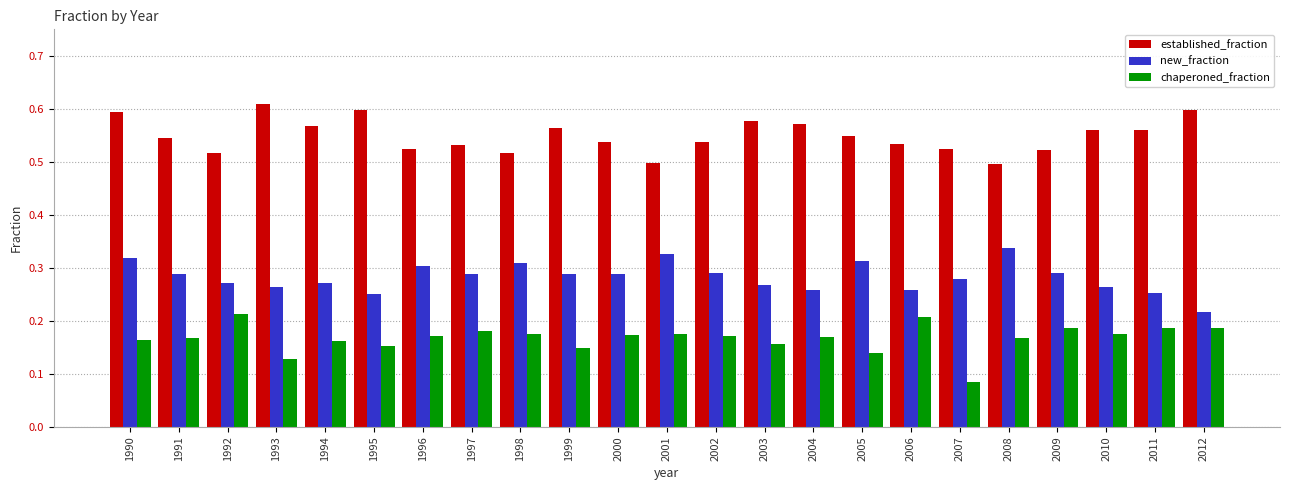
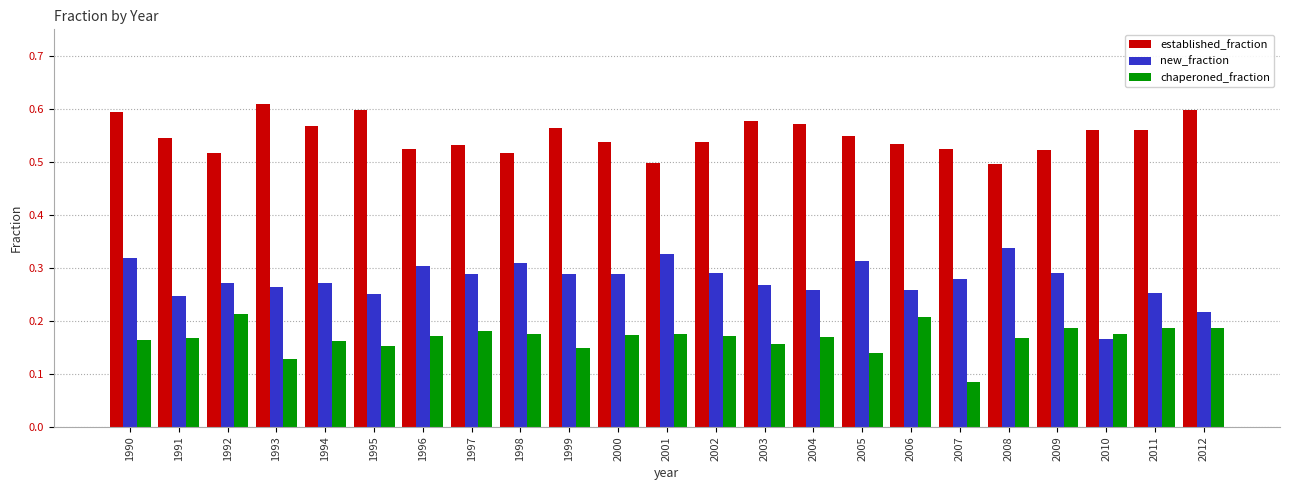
new_fraction, 1991: 0.29 -> 0.25
new_fraction, 2010: 0.26 -> 0.17
